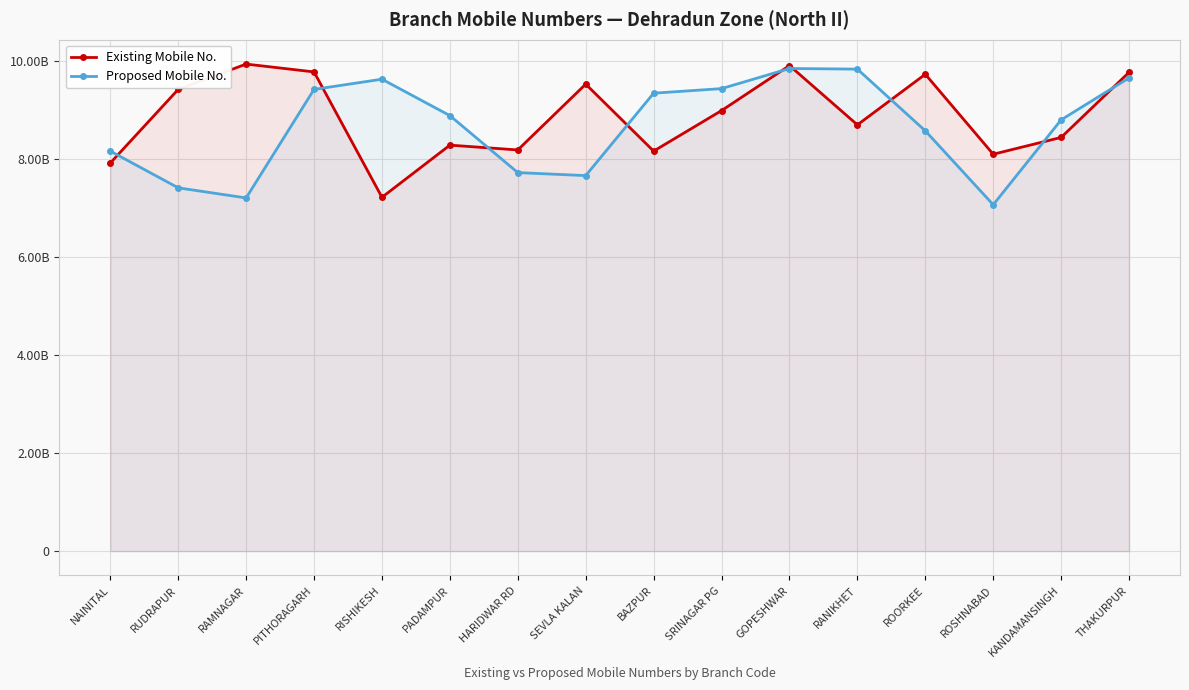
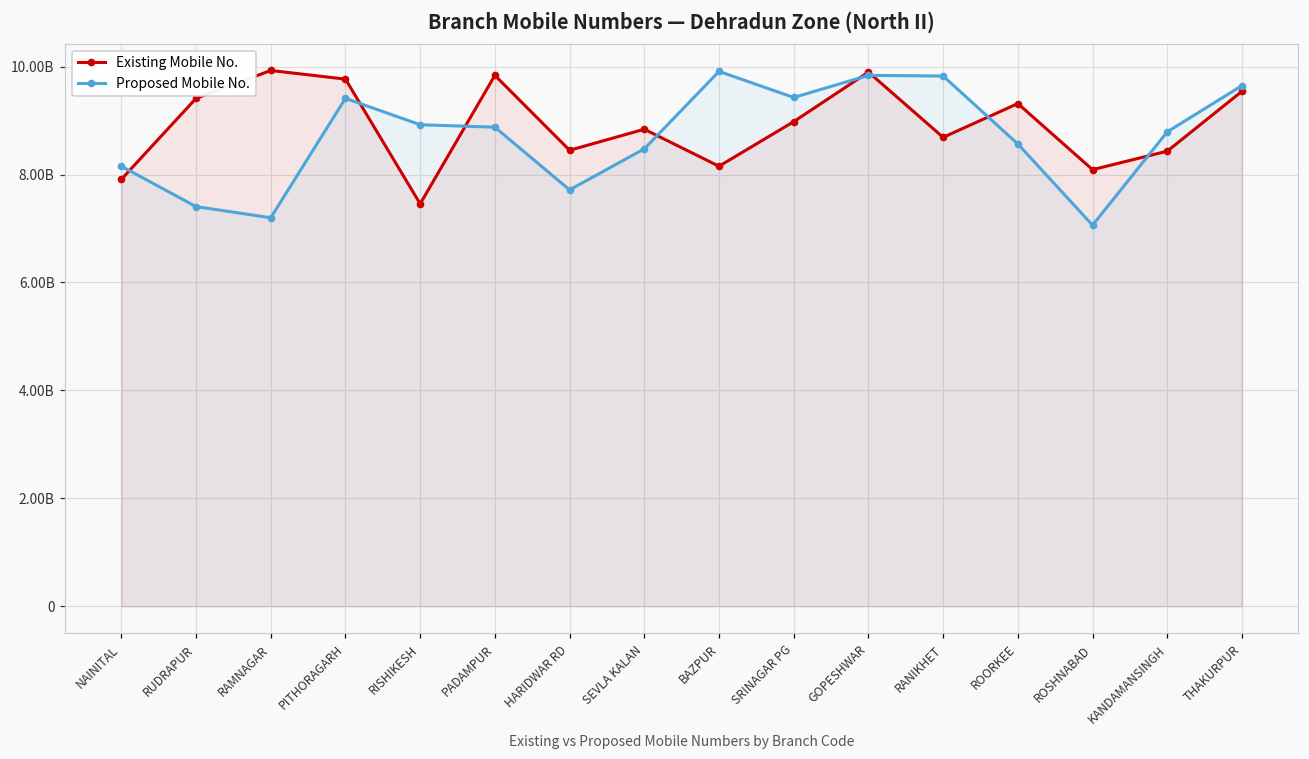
Existing Mobile No., RISHIKESH: 7200000000 -> 7500000000
Proposed Mobile No., RISHIKESH: 9600000000 -> 8900000000
Existing Mobile No., PADAMPUR: 8300000000 -> 9800000000
Existing Mobile No., HARIDWAR RD: 8200000000 -> 8400000000
Existing Mobile No., SEVLA KALAN: 9500000000 -> 8800000000
Proposed Mobile No., SEVLA KALAN: 7700000000 -> 8500000000
Proposed Mobile No., BAZPUR: 9300000000 -> 9900000000
Existing Mobile No., ROORKEE: 9700000000 -> 9300000000
Existing Mobile No., THAKURPUR: 9800000000 -> 9500000000
